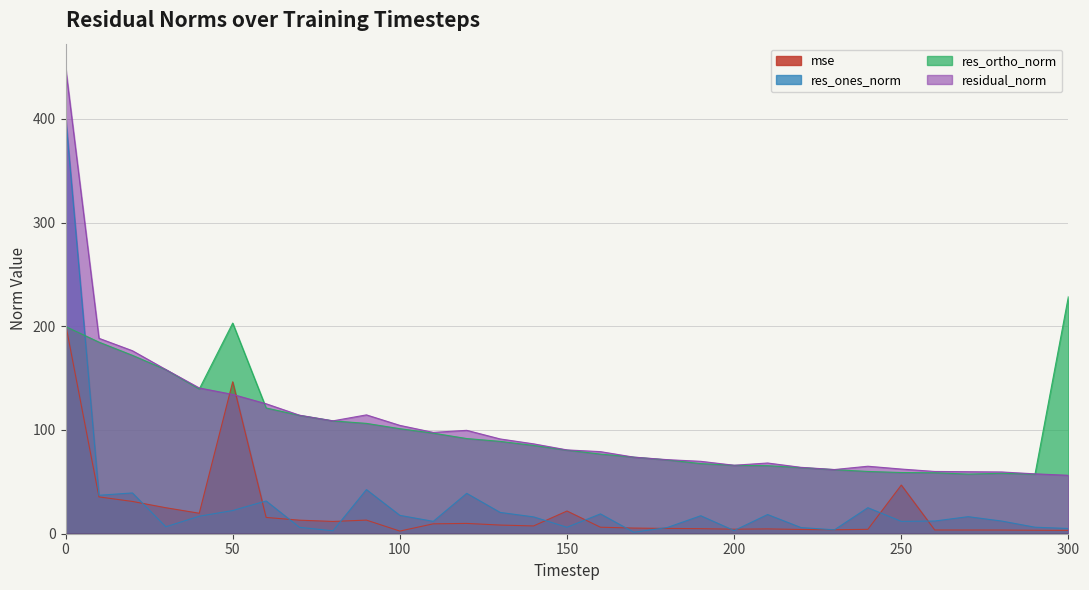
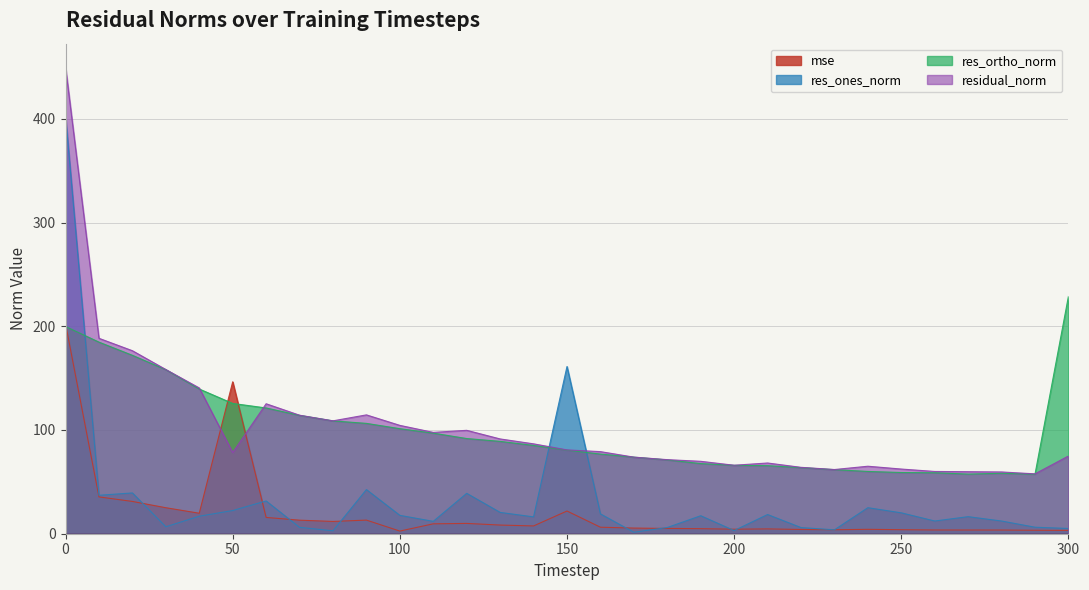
res_ortho_norm, 50: 203 -> 126
residual_norm, 50: 134 -> 78
res_ones_norm, 150: 6 -> 161
mse, 250: 47 -> 4
res_ones_norm, 250: 12 -> 20
residual_norm, 300: 56 -> 75
